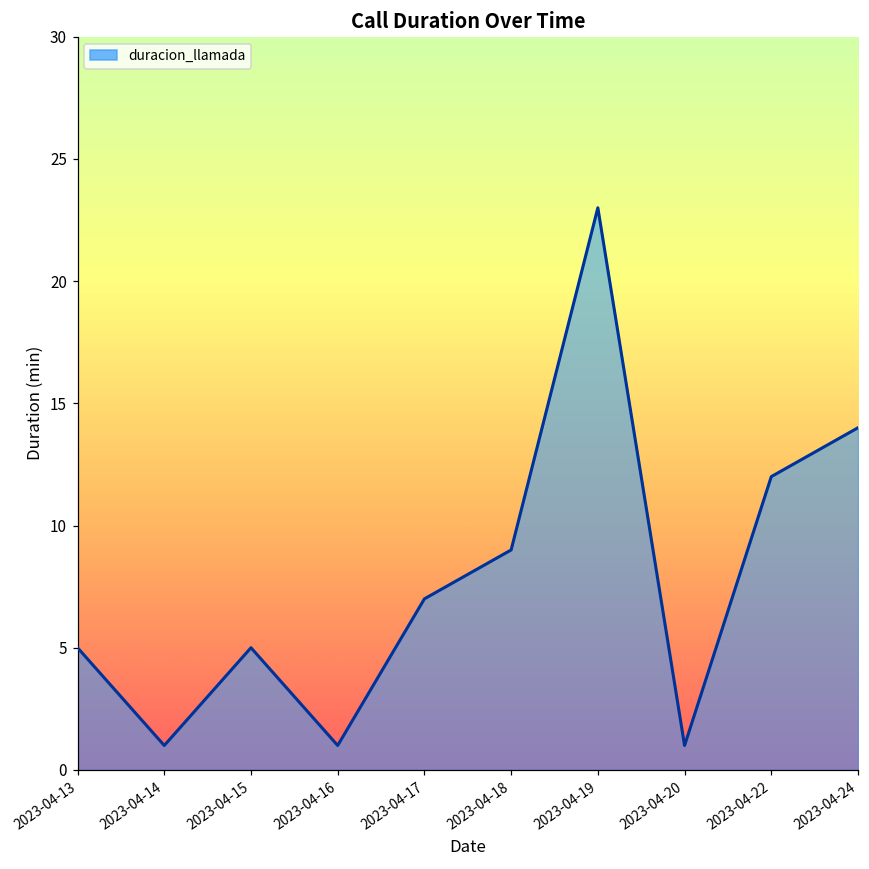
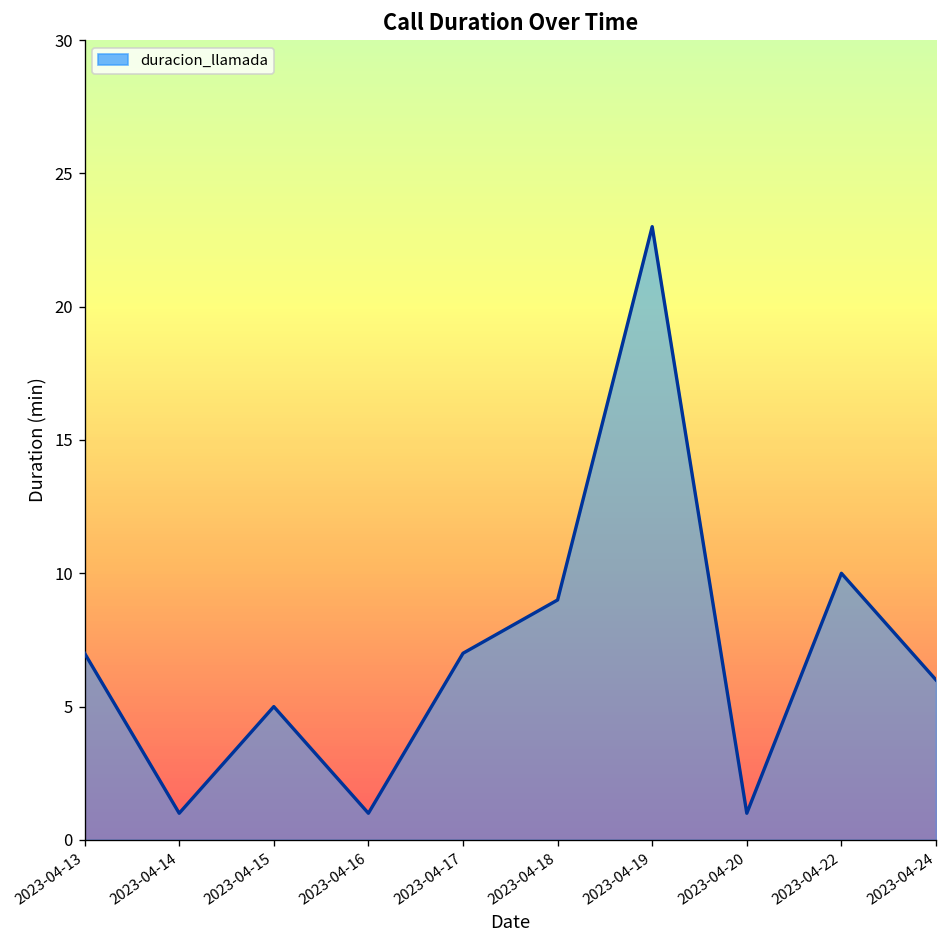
2023-04-13: 5 -> 7
2023-04-22: 12 -> 10
2023-04-24: 14 -> 6
